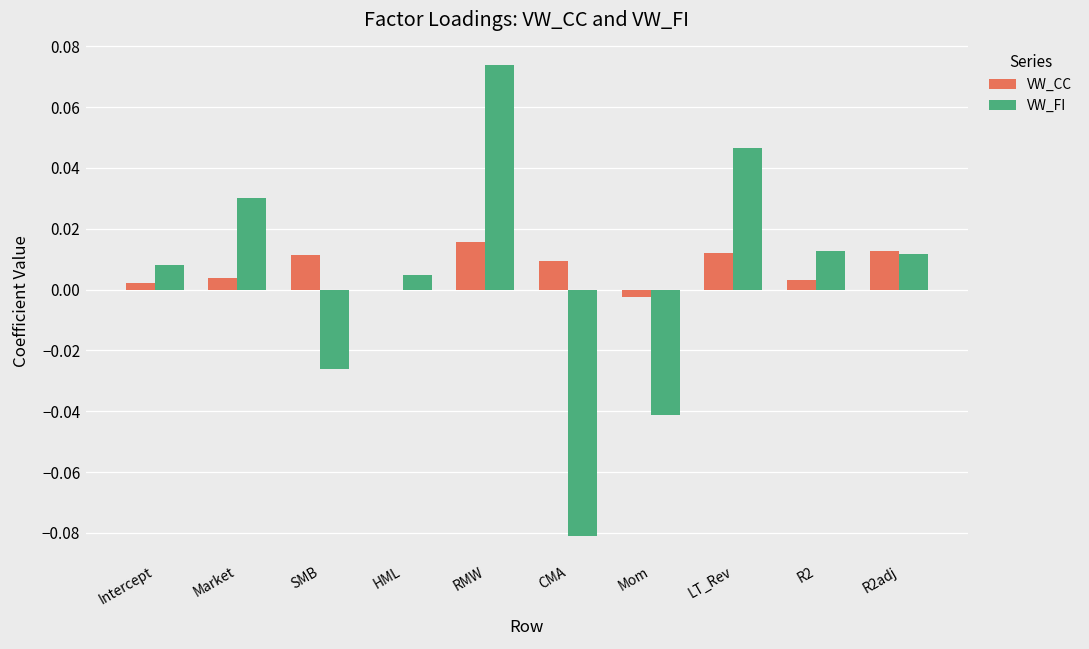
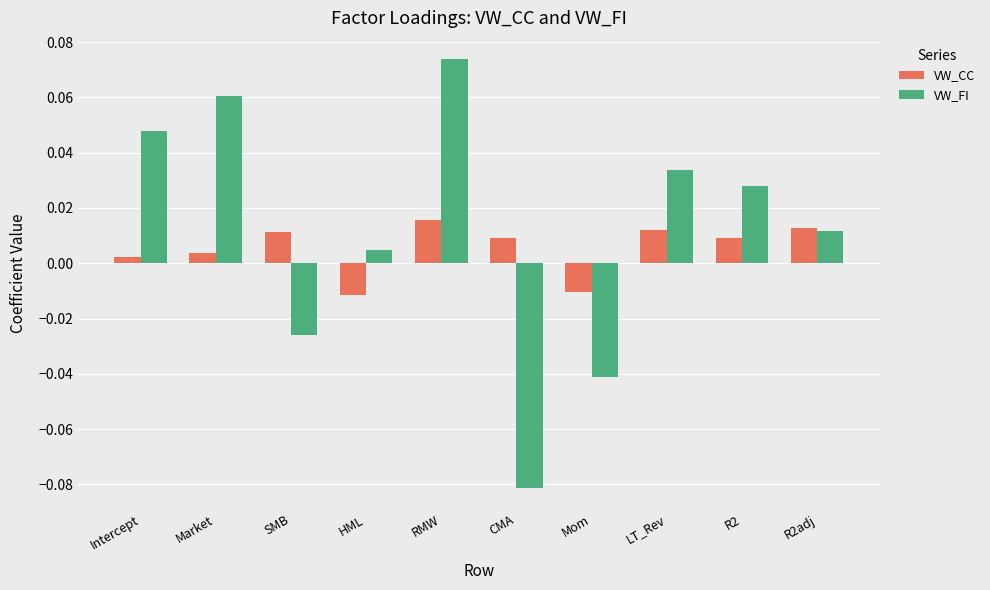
VW_FI, Intercept: 0.008 -> 0.048
VW_FI, Market: 0.030 -> 0.060
VW_CC, HML: 0.000 -> -0.012
VW_CC, Mom: -0.002 -> -0.010
VW_FI, LT_Rev: 0.047 -> 0.034
VW_CC, R2: 0.003 -> 0.009
VW_FI, R2: 0.013 -> 0.028
